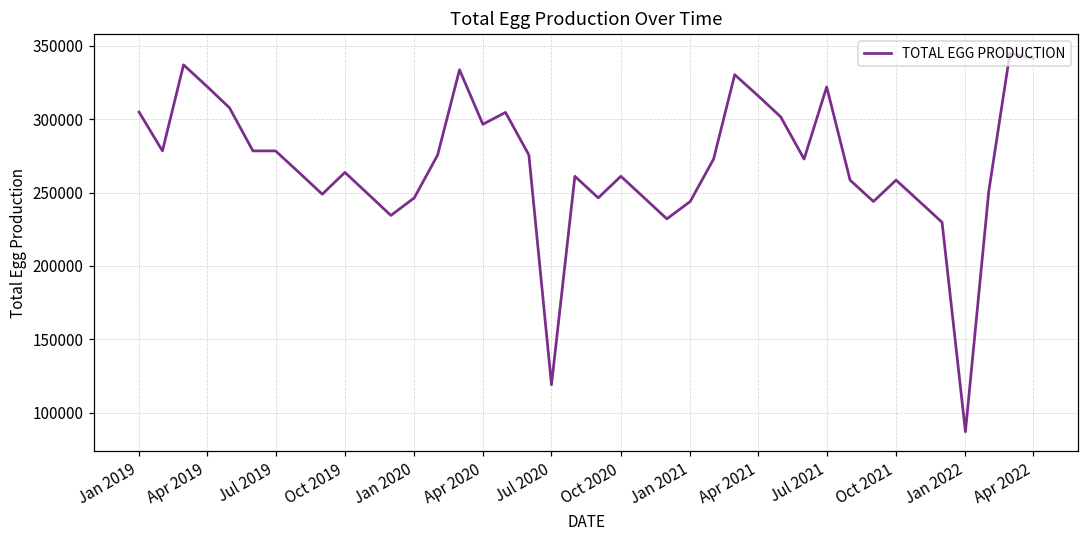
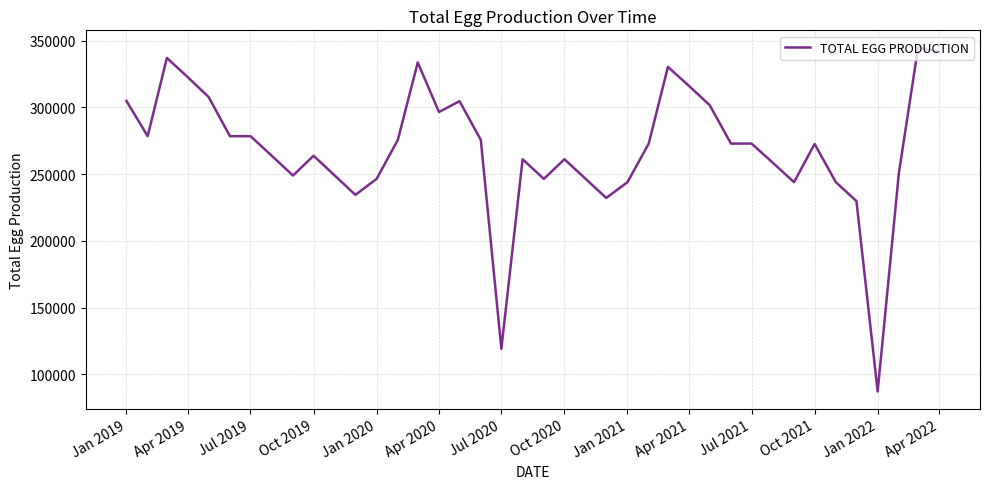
Jul 2021: 322000 -> 273000
Oct 2021: 258000 -> 273000
